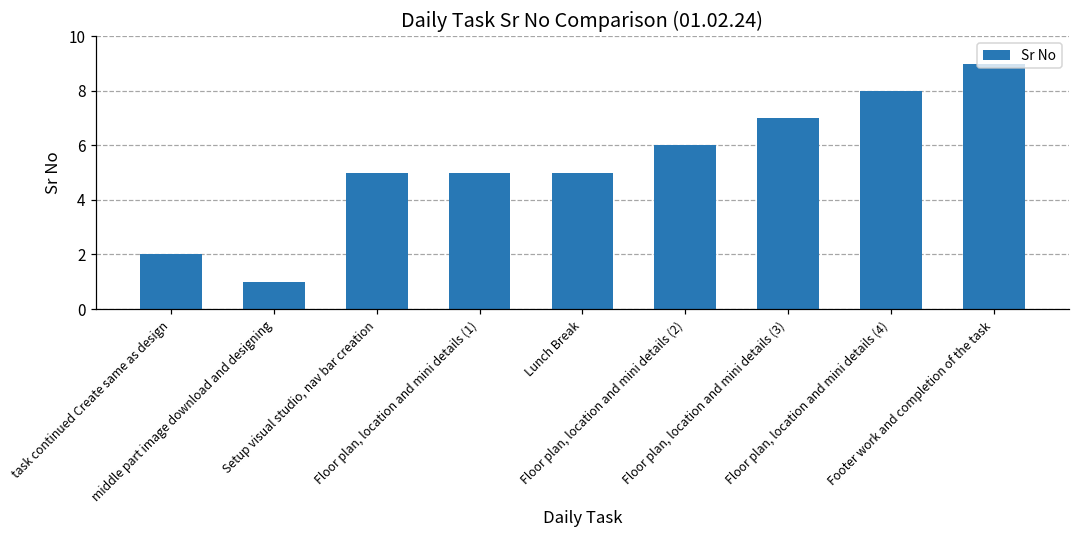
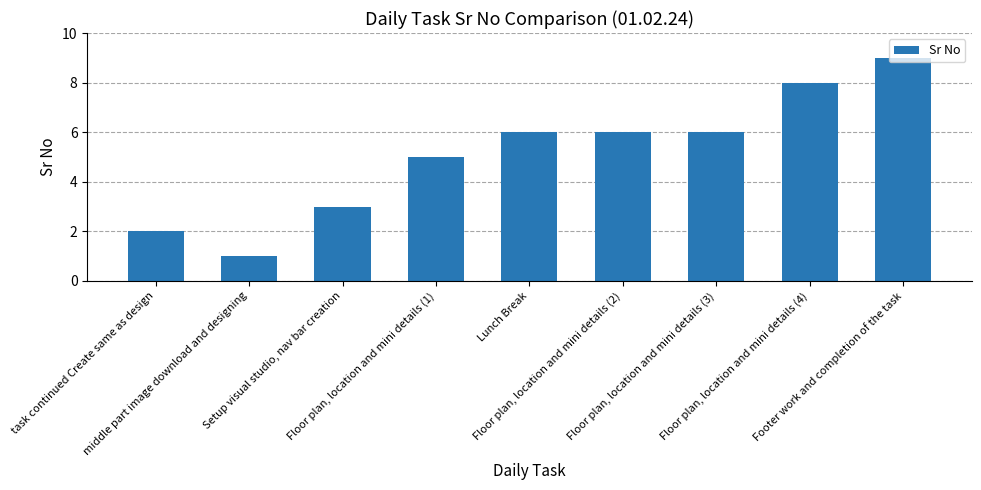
Setup visual studio, nav bar creation: 5 -> 3
Lunch Break: 5 -> 6
Floor plan, location and mini details (3): 7 -> 6
